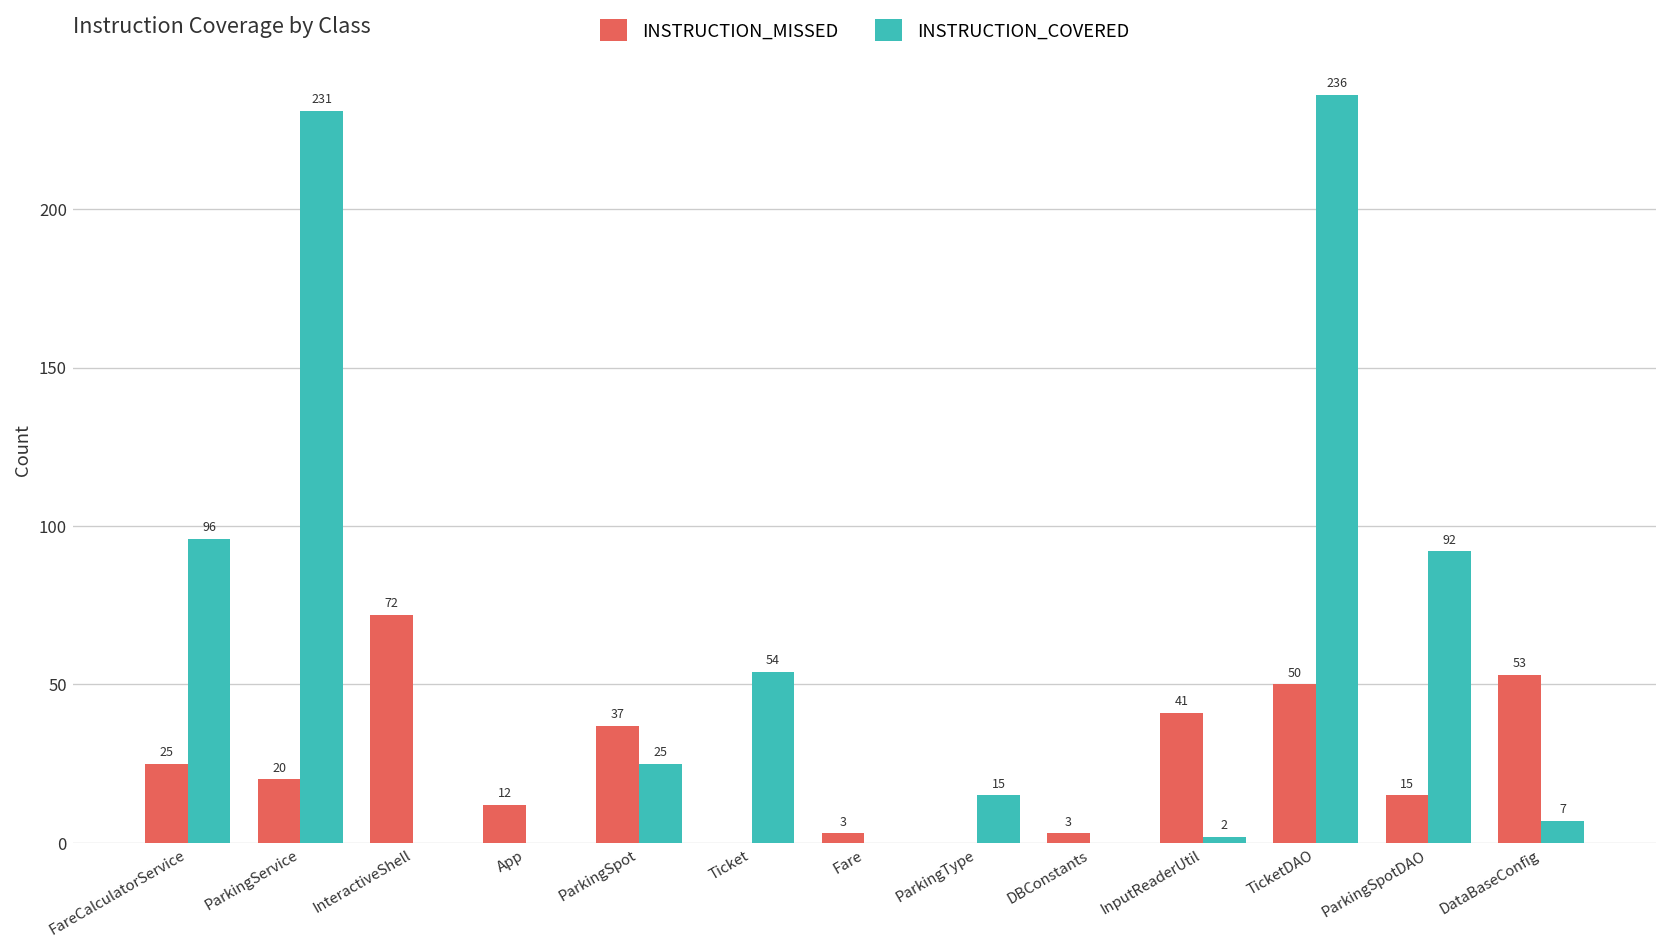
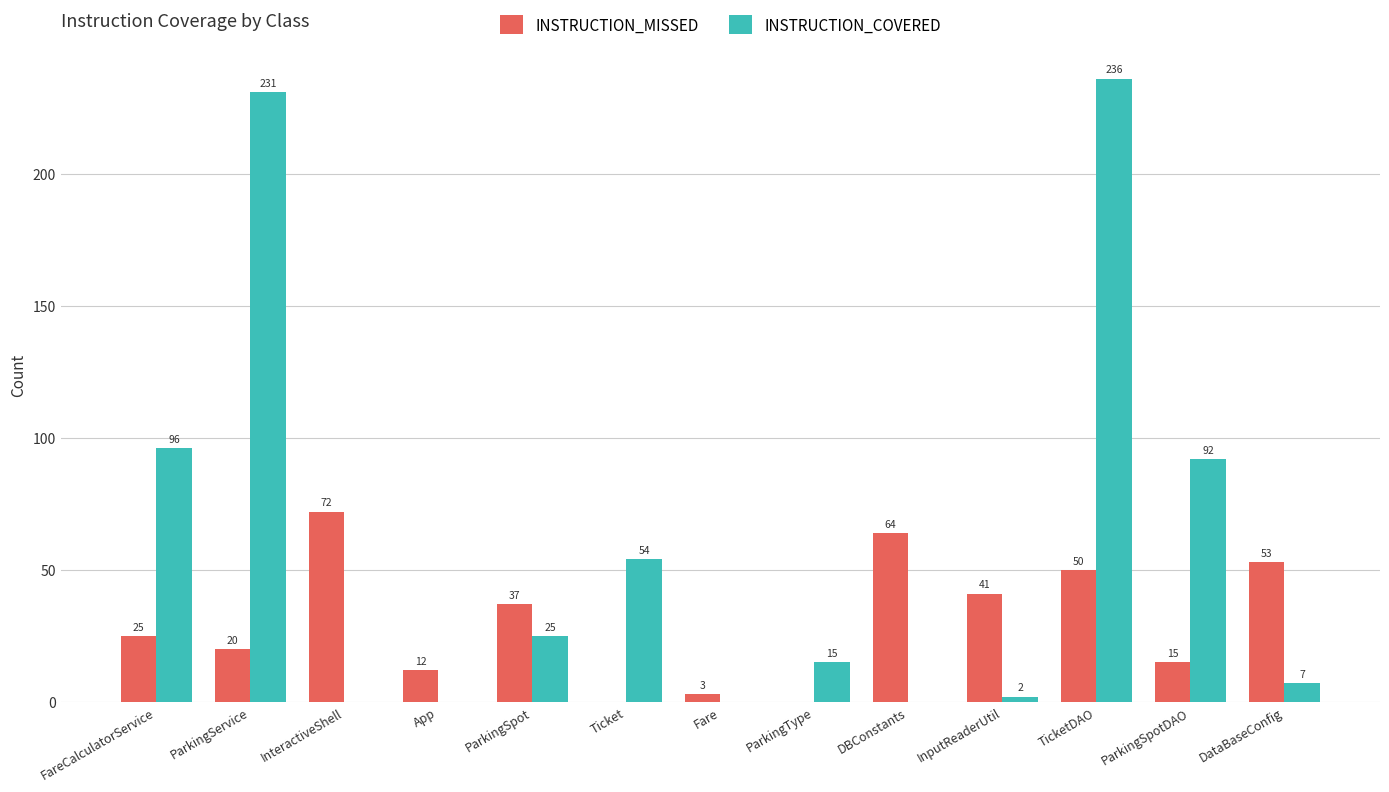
INSTRUCTION_MISSED, DBConstants: 3 -> 64
